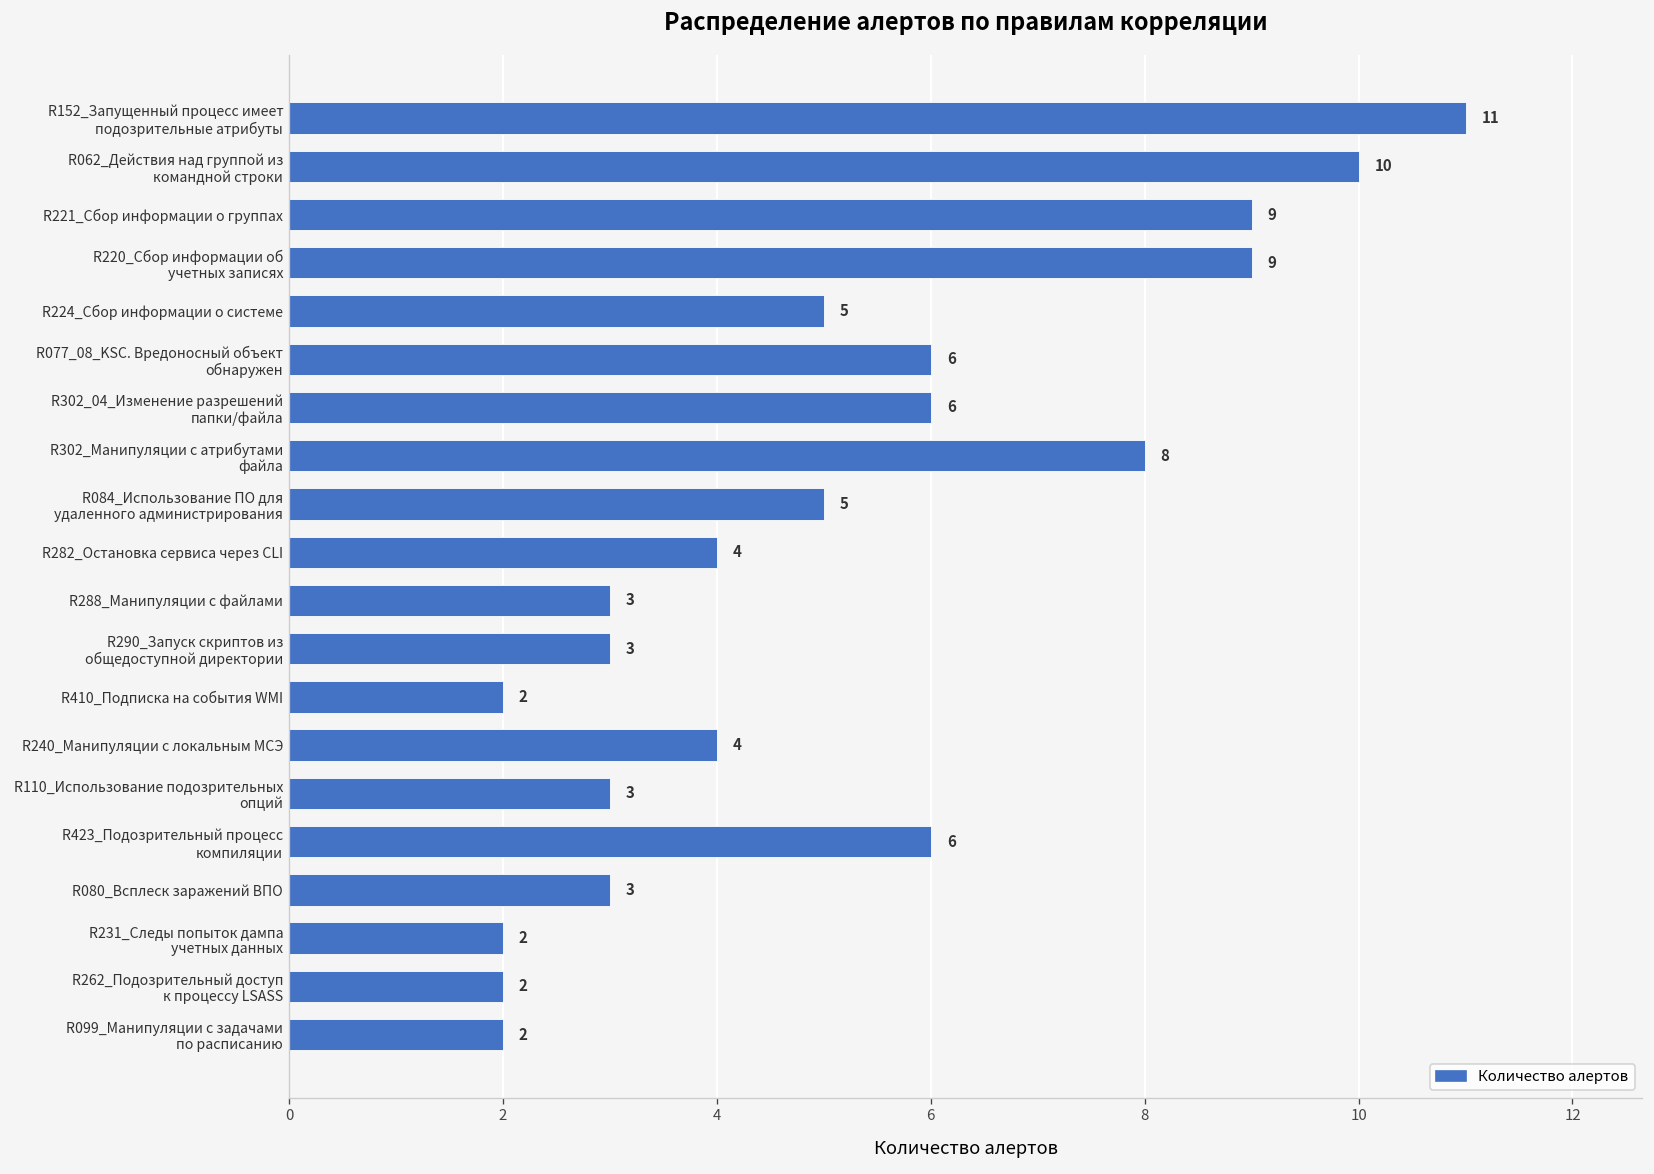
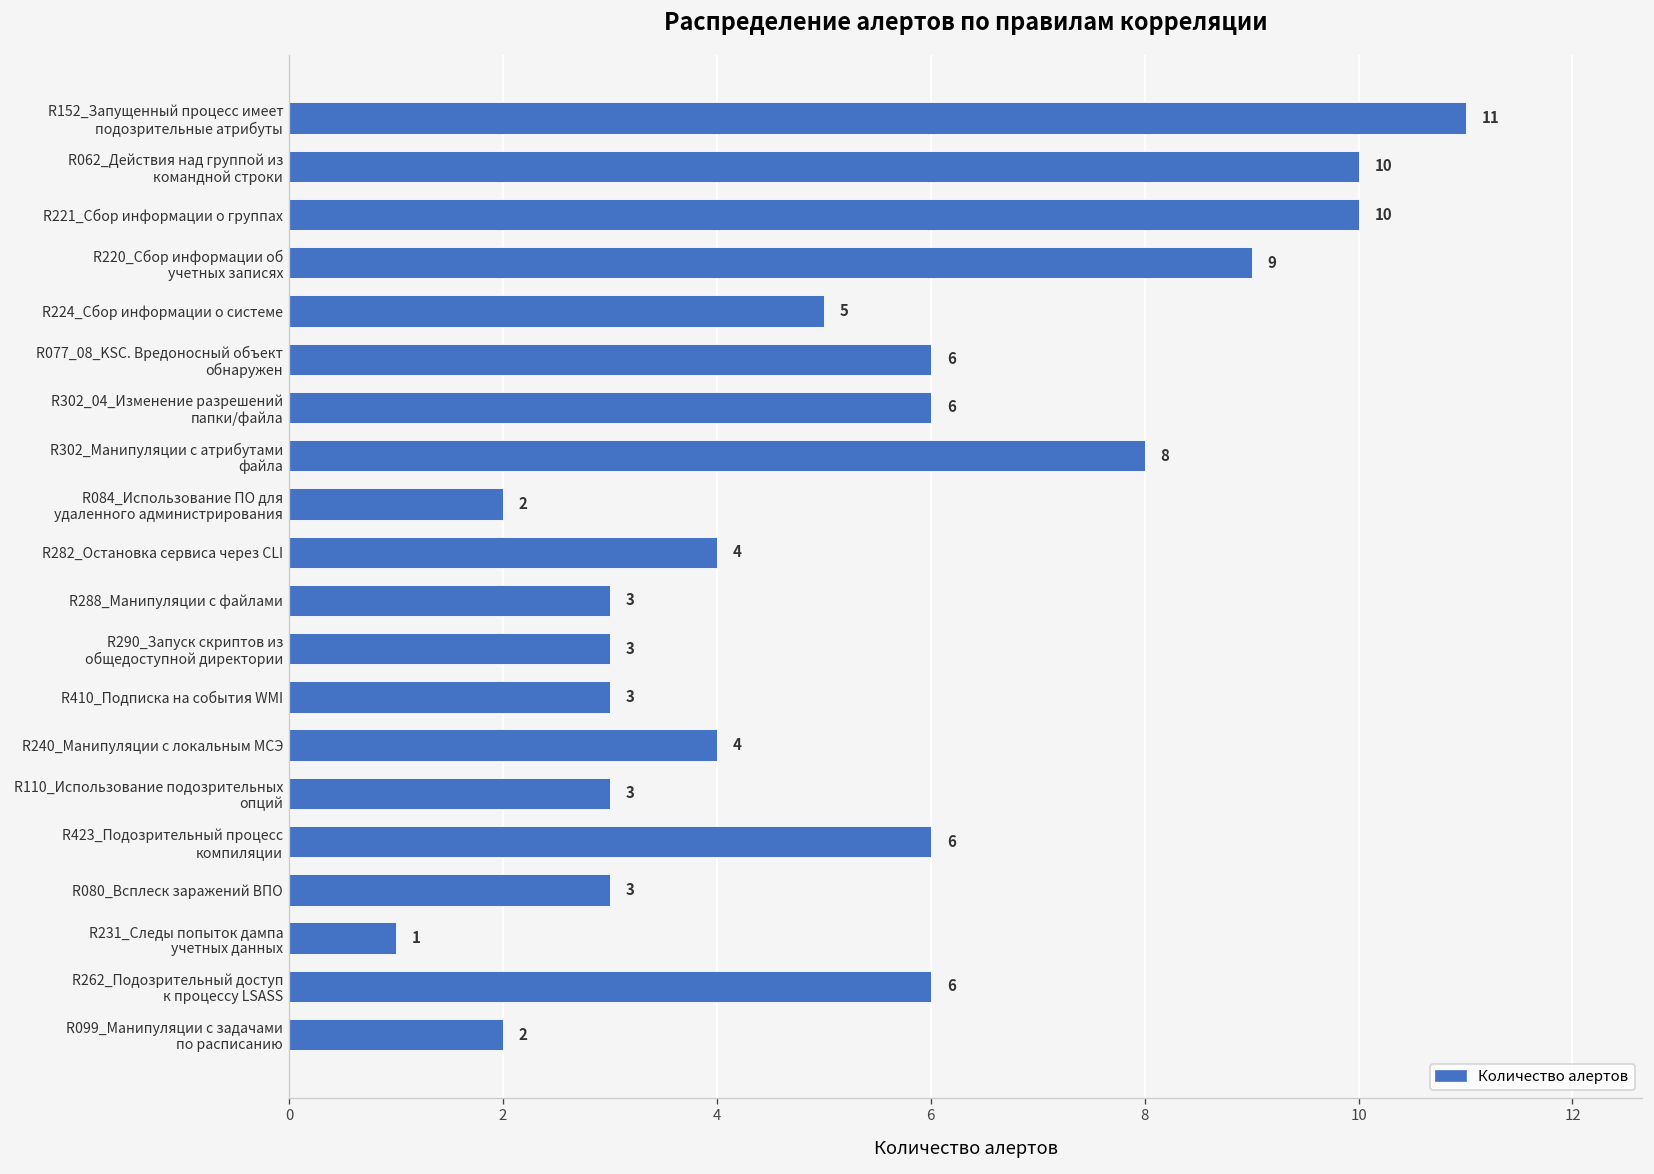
R221_Сбор информации о группах: 9 -> 10
R084_Использование ПО для удаленного администрирования: 5 -> 2
R410_Подписка на события WMI: 2 -> 3
R231_Следы попыток дампа учетных данных: 2 -> 1
R262_Подозрительный доступ к процессу LSASS: 2 -> 6
